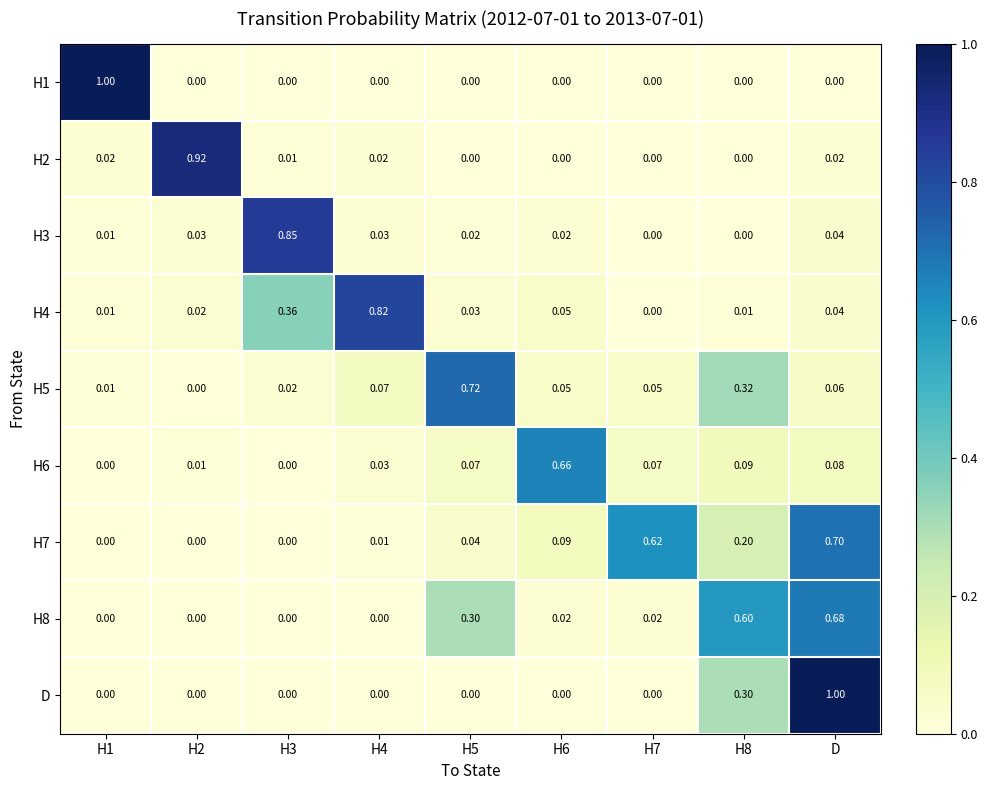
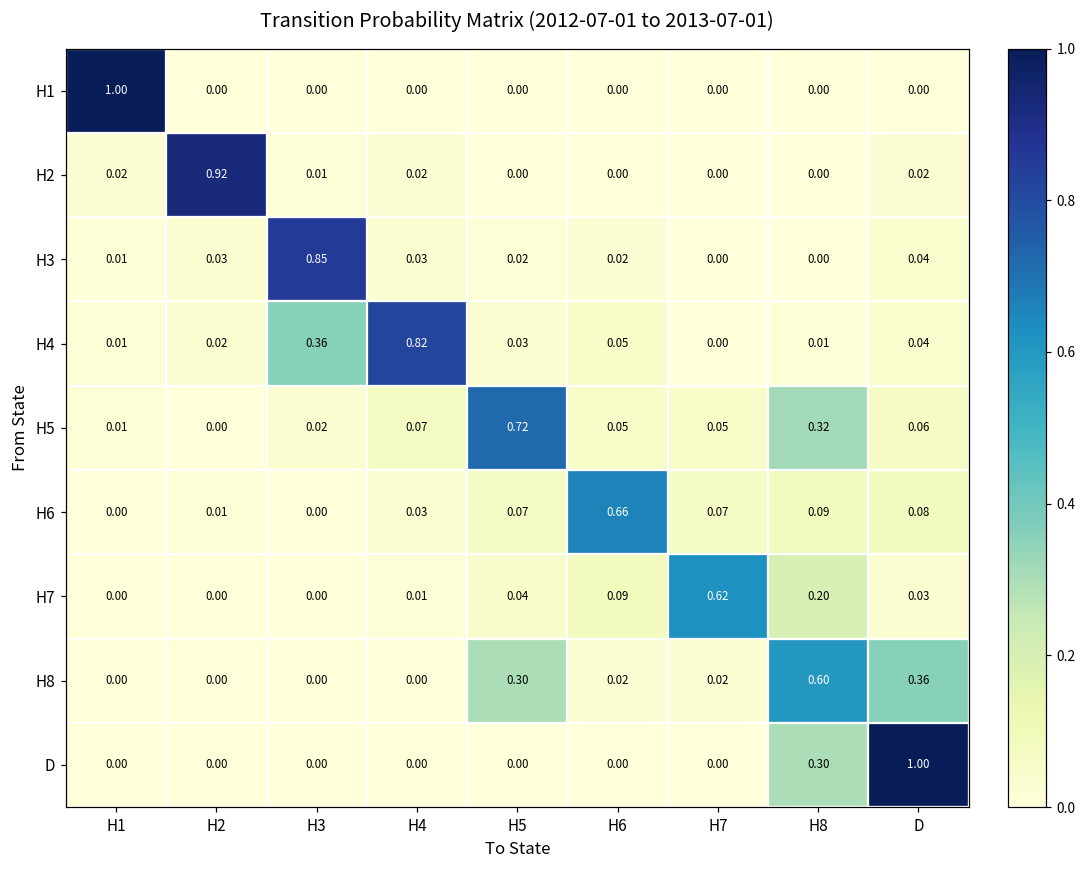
H7, D: 0.70 -> 0.03
H8, D: 0.68 -> 0.36
